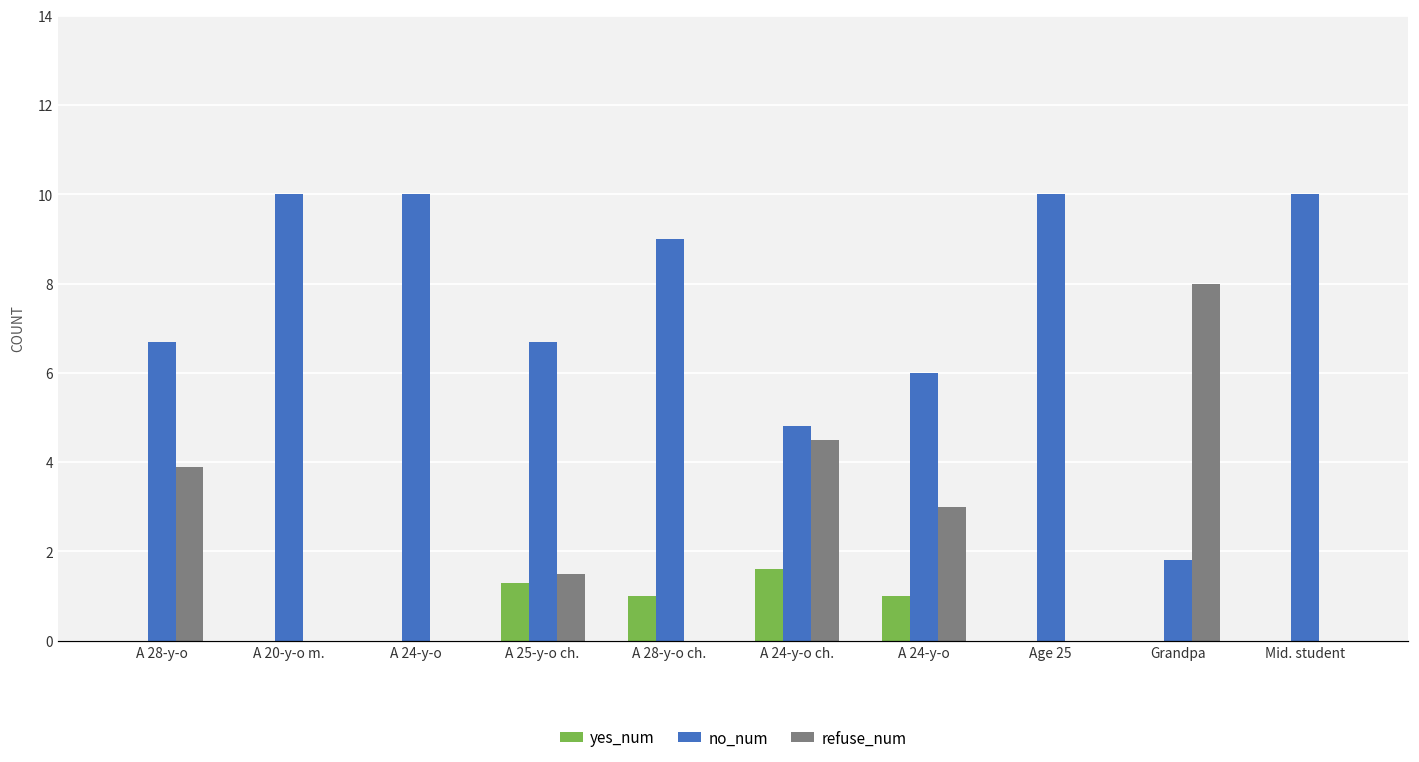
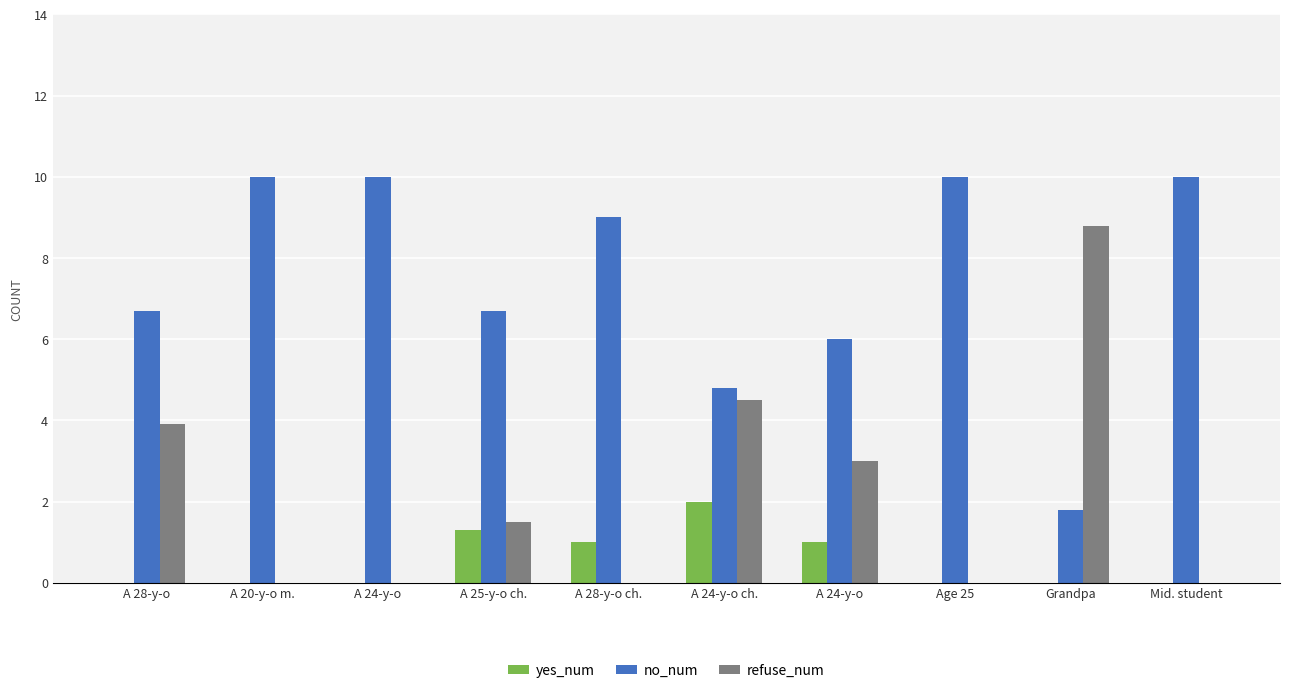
yes_num, A 24-y-o ch.: 1.6 -> 2.0
refuse_num, Grandpa: 8.0 -> 8.8
